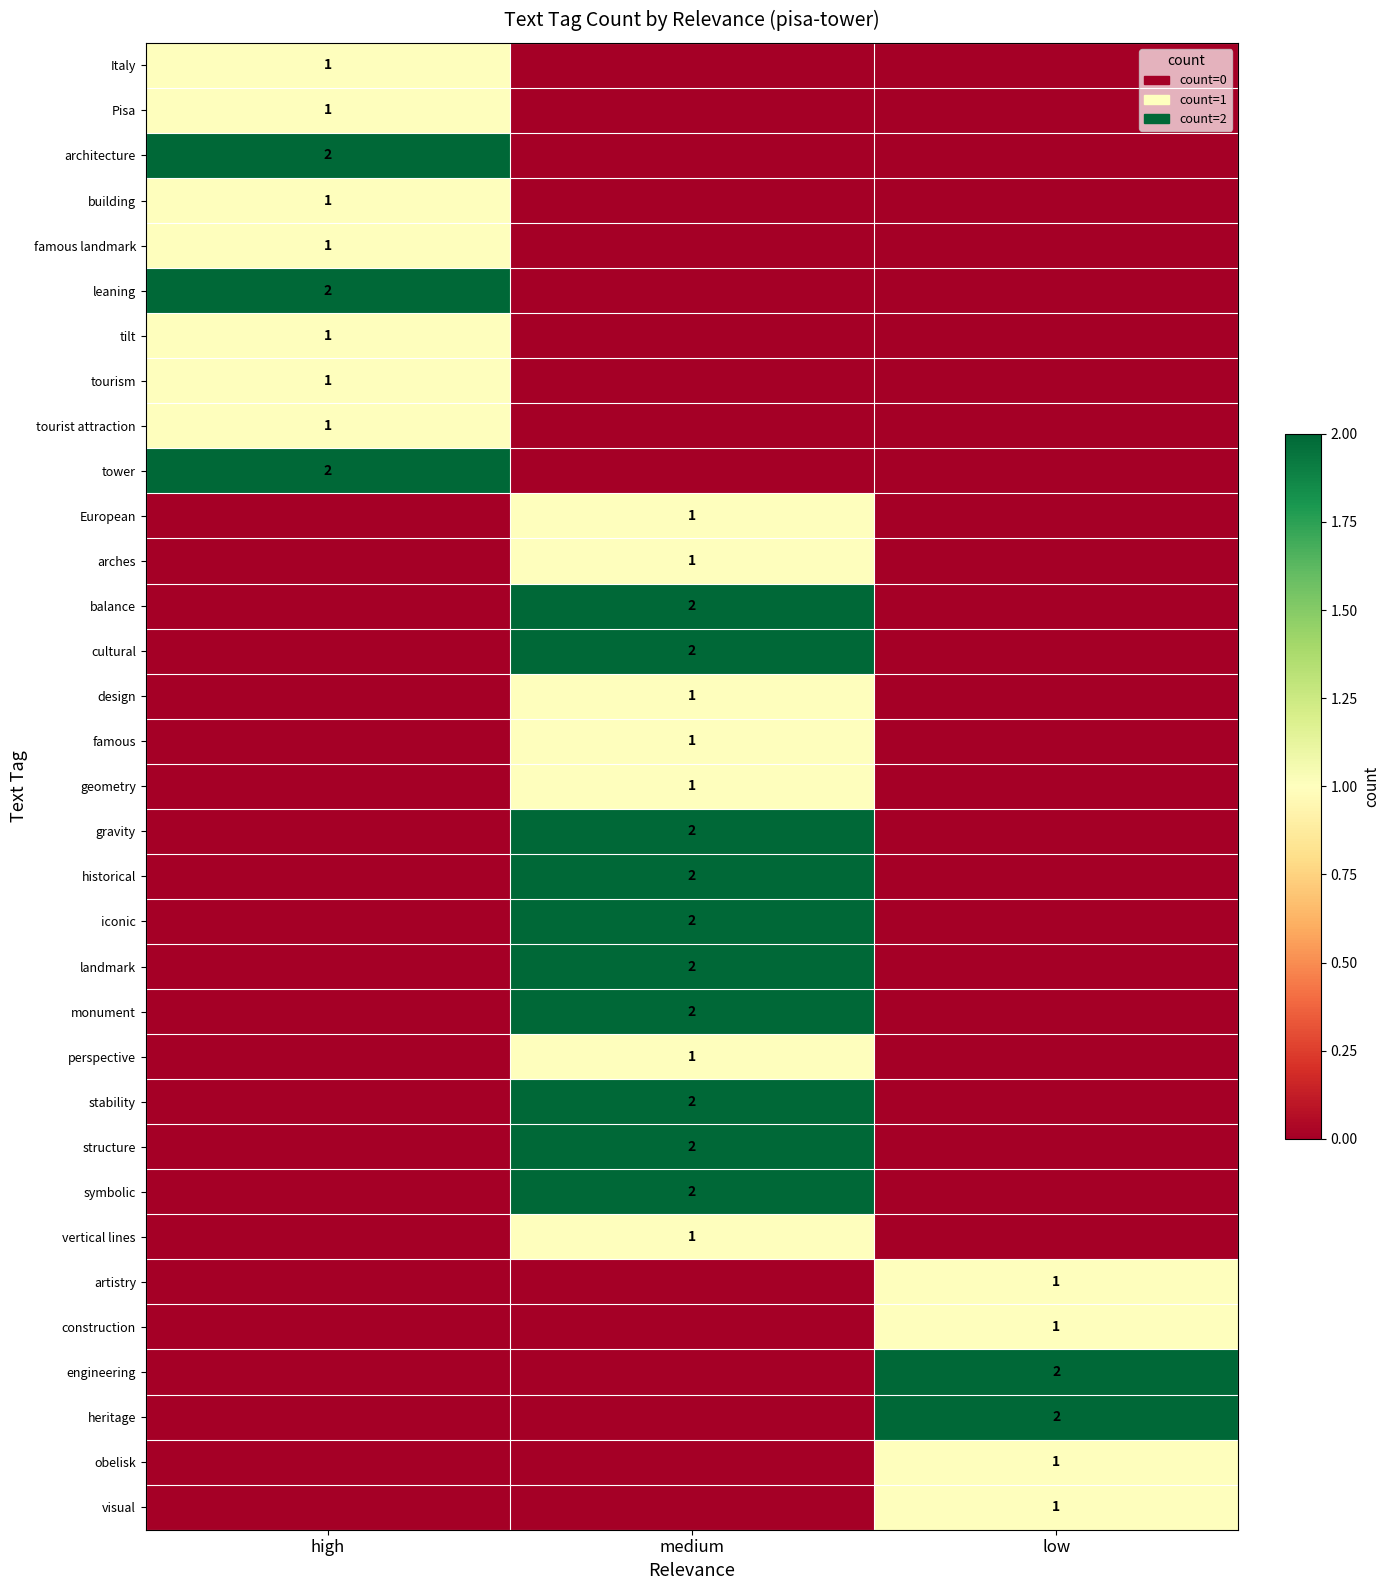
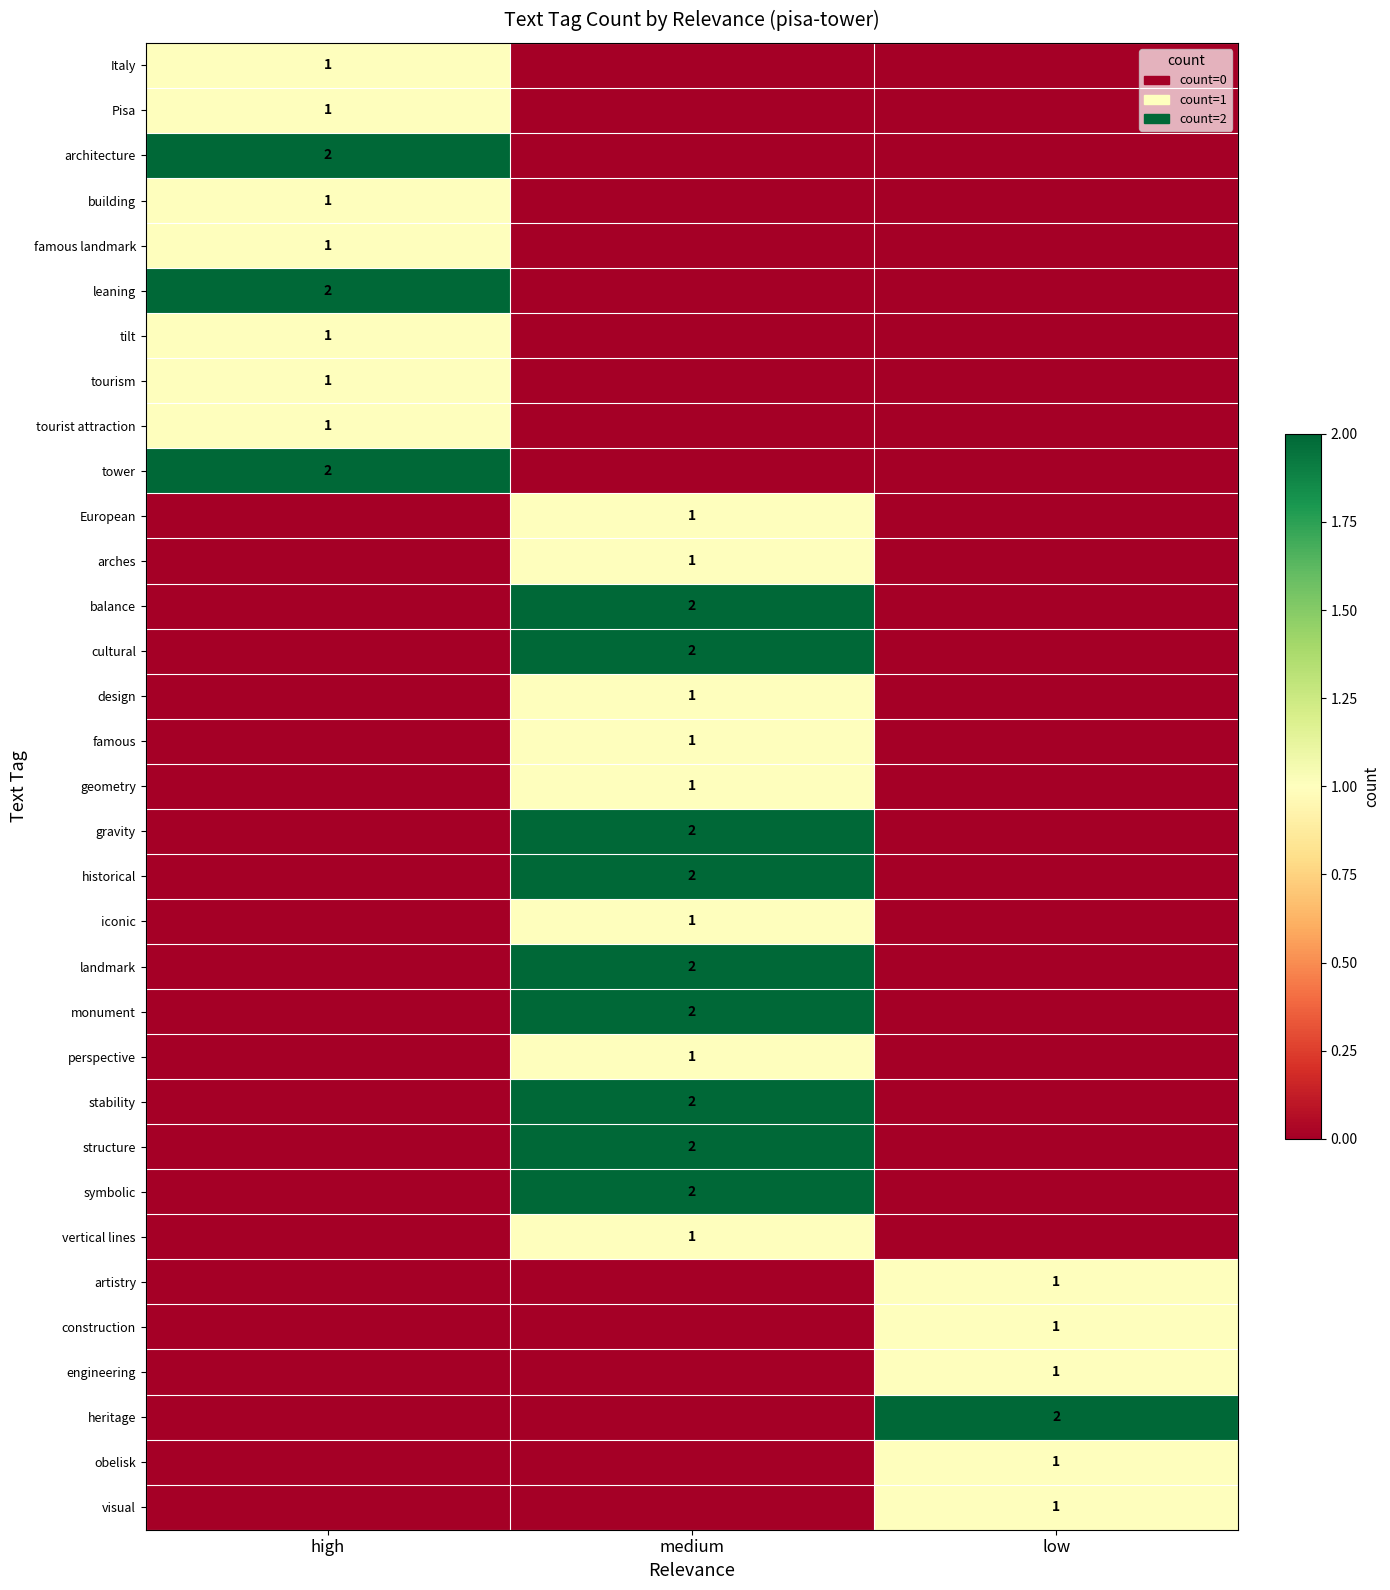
iconic, medium: 2 -> 1
engineering, low: 2 -> 1
